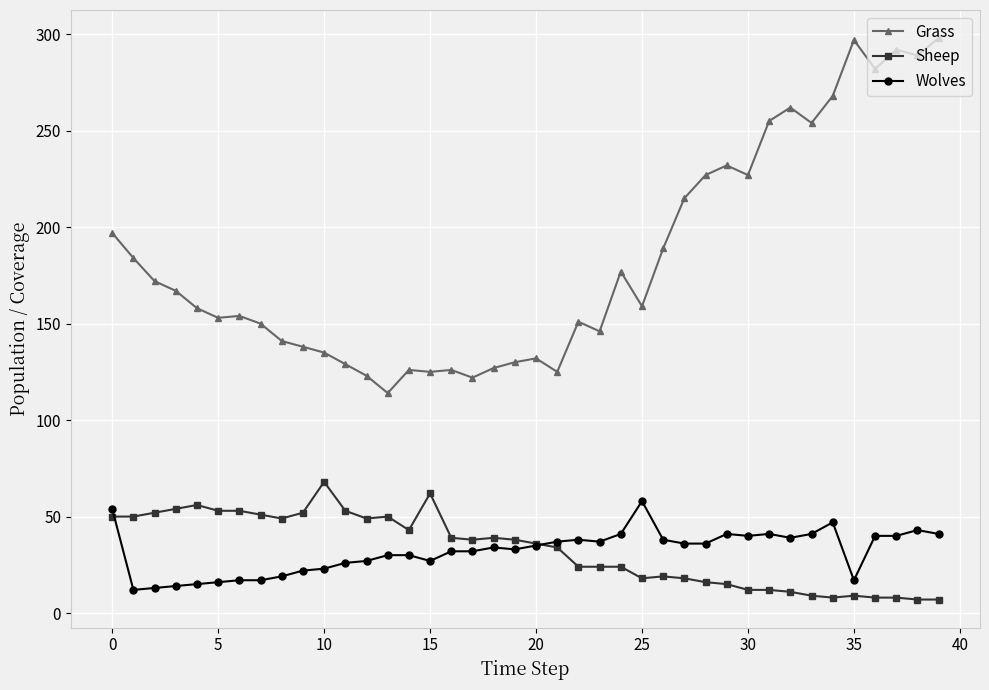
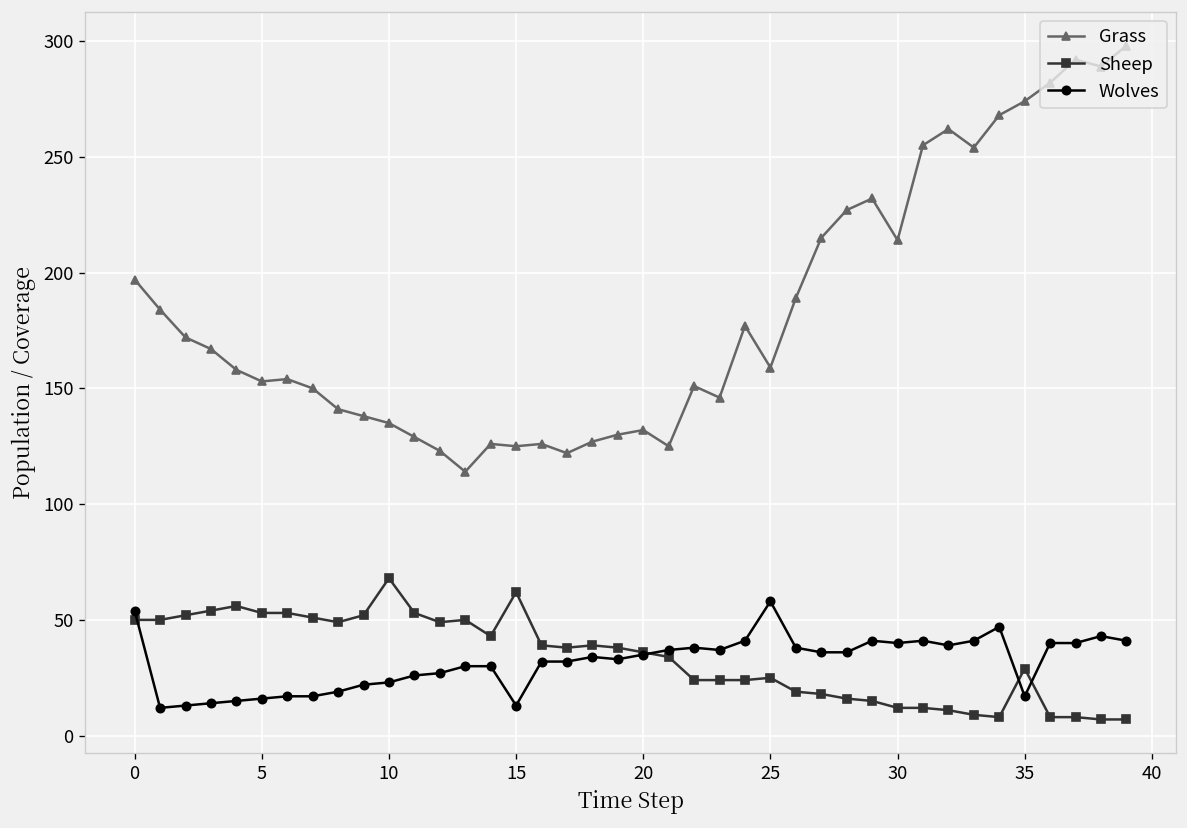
Wolves, 15: 27 -> 13
Sheep, 25: 18 -> 25
Grass, 30: 227 -> 214
Grass, 35: 297 -> 274
Sheep, 35: 9 -> 29
